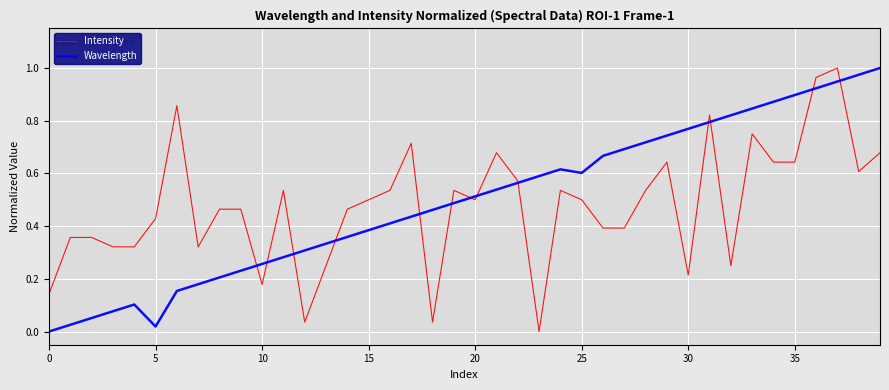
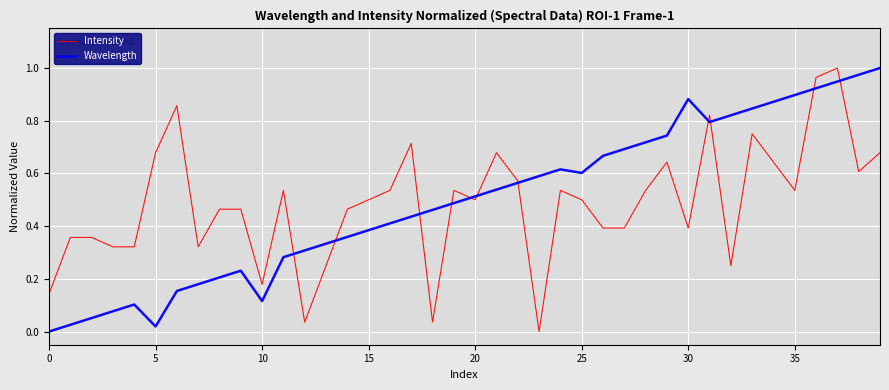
Intensity, 5: 0.43 -> 0.68
Wavelength, 10: 0.26 -> 0.12
Intensity, 30: 0.21 -> 0.39
Wavelength, 30: 0.77 -> 0.88
Intensity, 35: 0.64 -> 0.54
